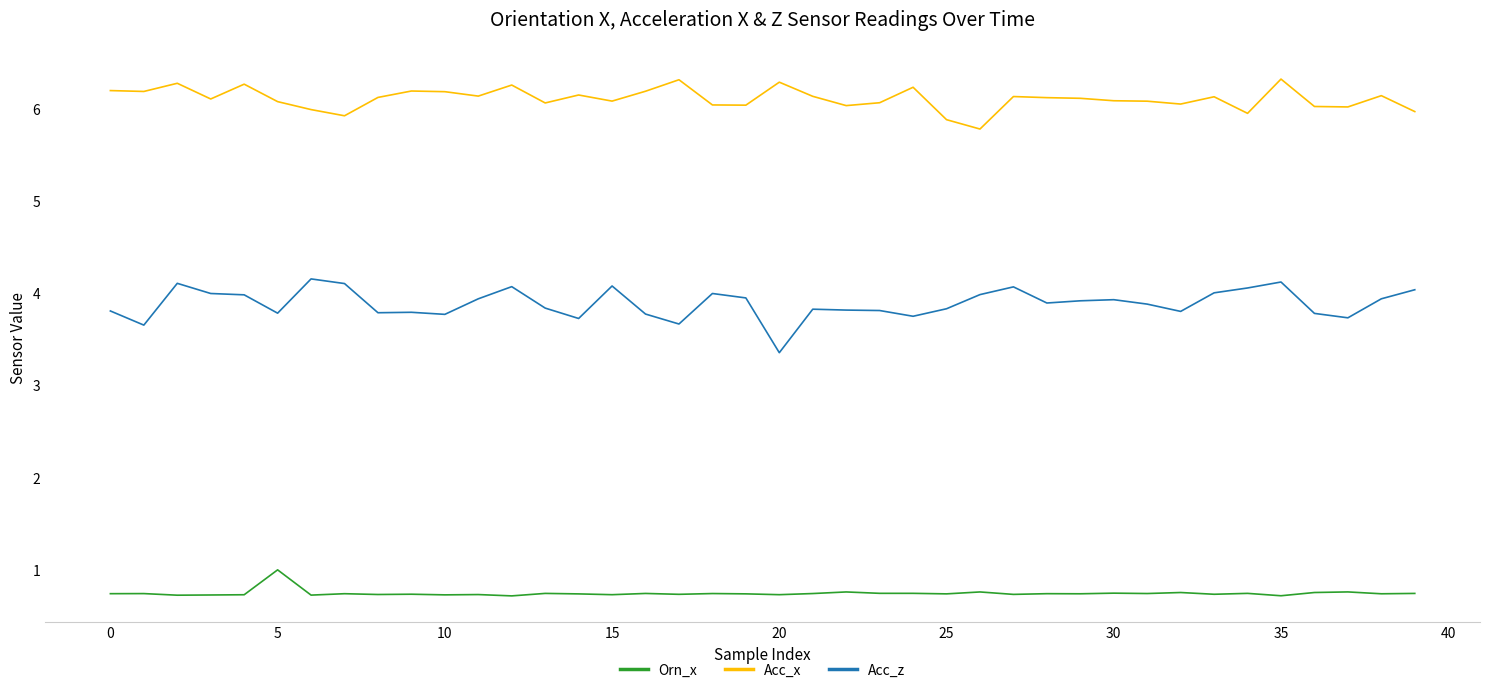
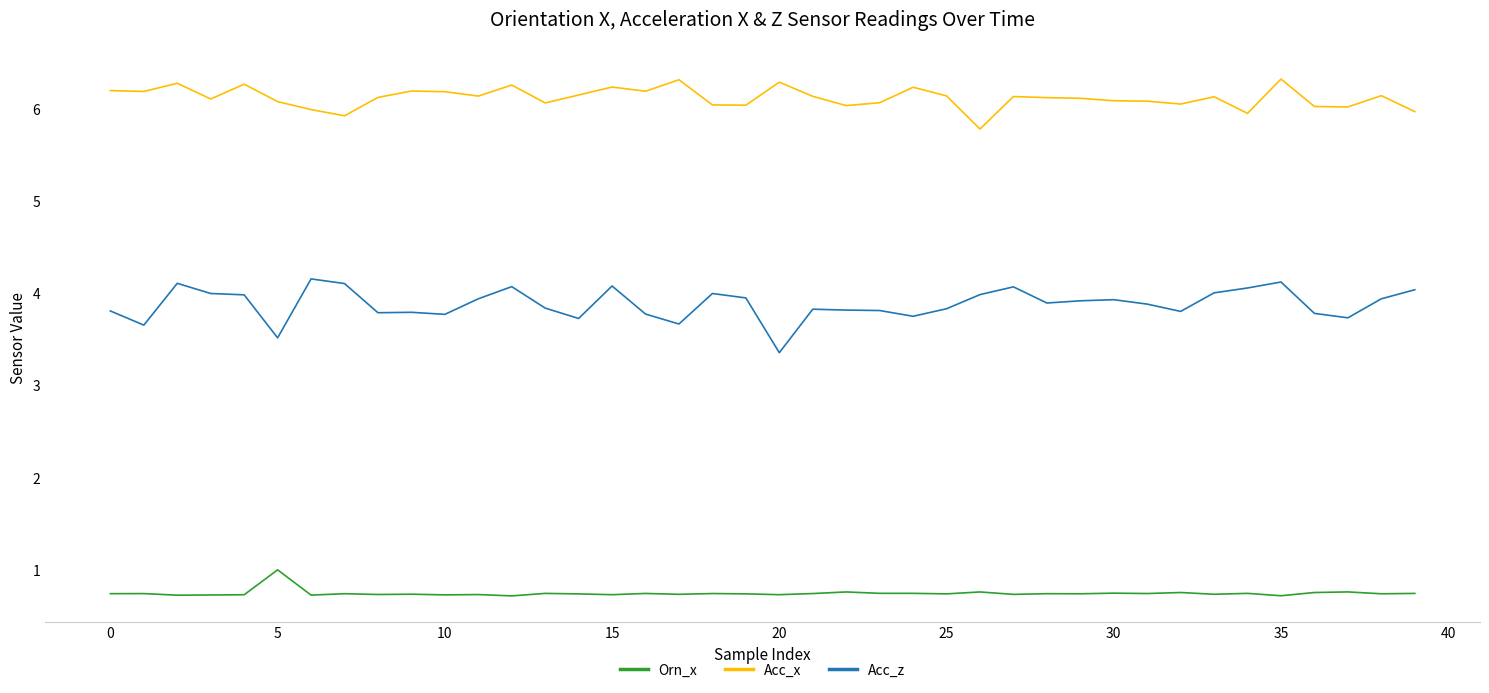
Acc_z, 5: 3.8 -> 3.5
Acc_x, 15: 6.1 -> 6.2
Acc_x, 25: 5.9 -> 6.1
